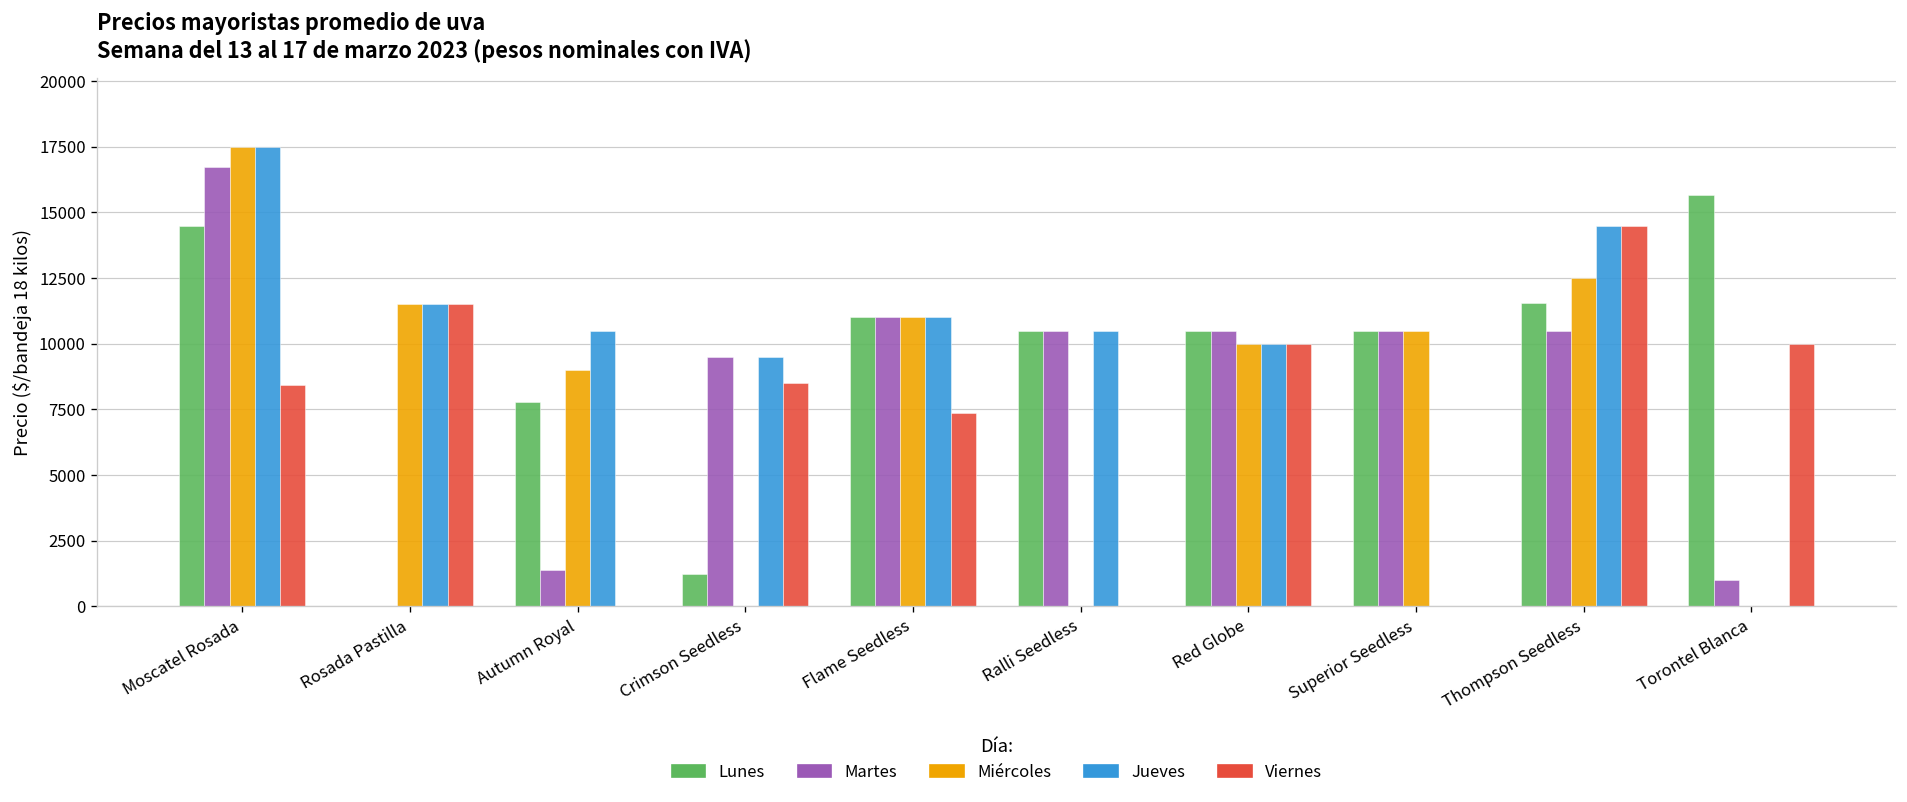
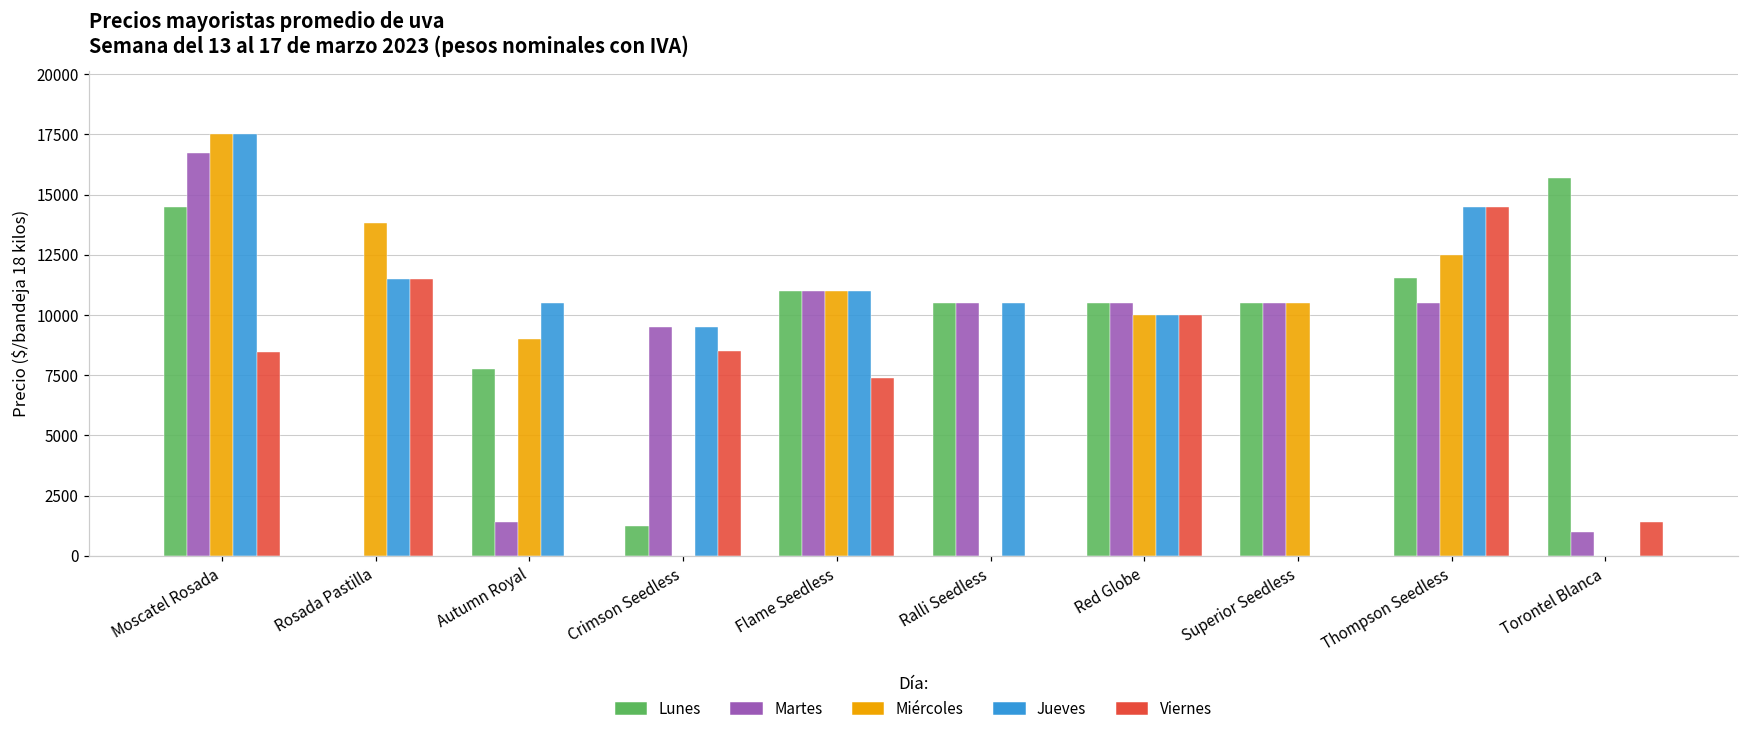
Miércoles, Rosada Pastilla: 11500 -> 13800
Viernes, Torontel Blanca: 10000 -> 1400
